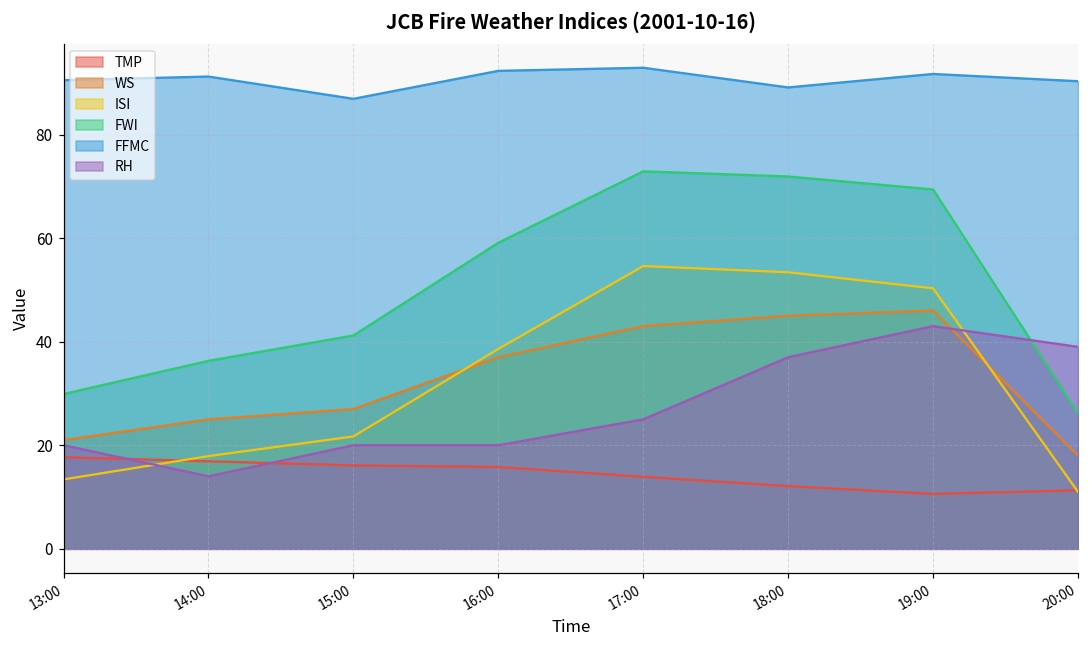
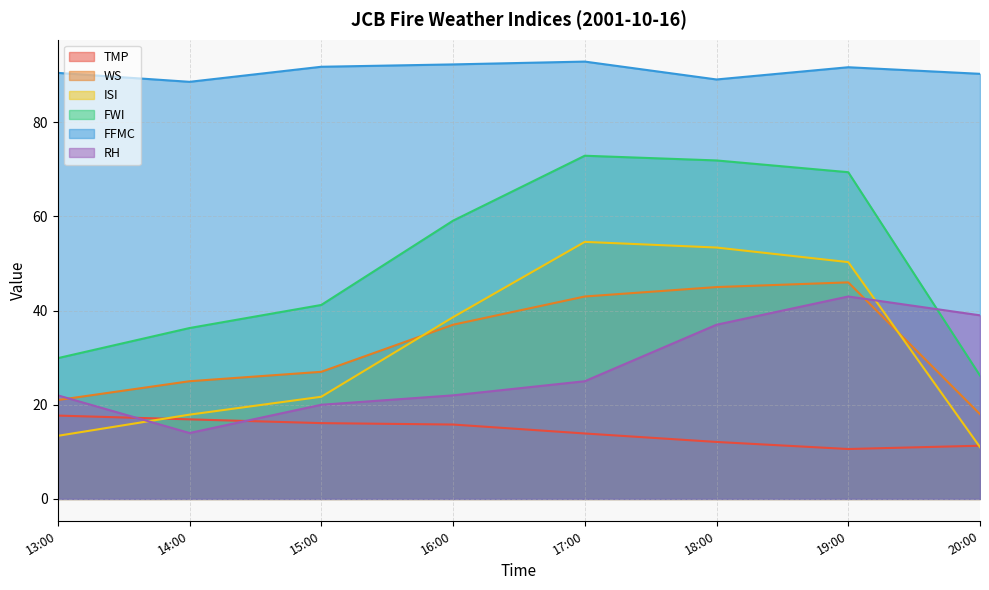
RH, 13:00: 20 -> 22
FFMC, 14:00: 91 -> 89
FFMC, 15:00: 87 -> 92
RH, 16:00: 20 -> 22
